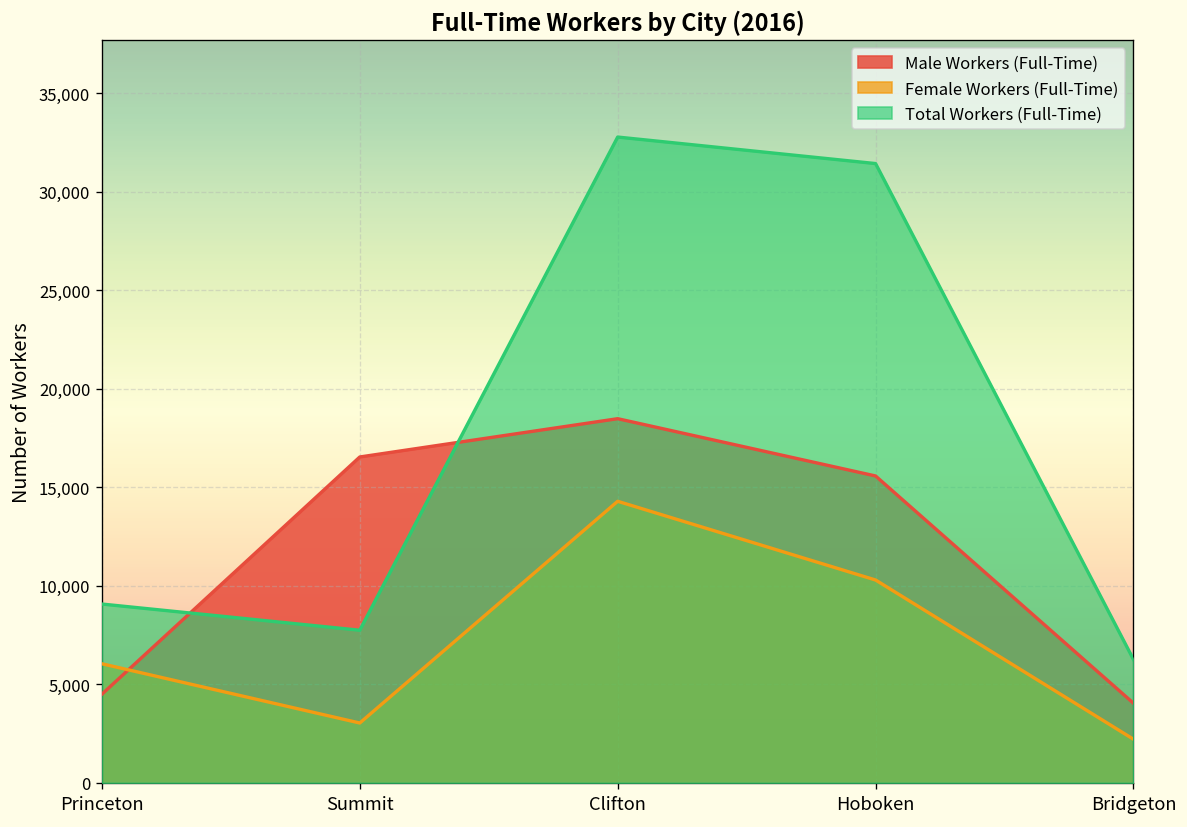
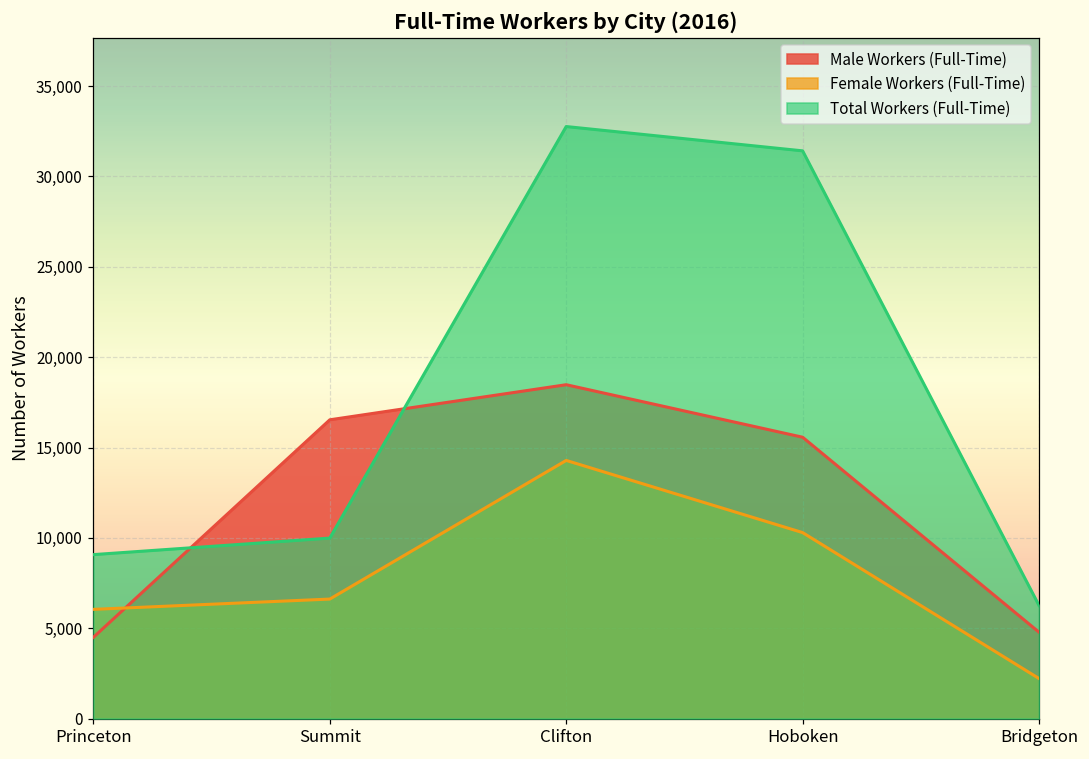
Female Workers (Full-Time), Summit: 3,000 -> 6,600
Total Workers (Full-Time), Summit: 7,700 -> 10,000
Male Workers (Full-Time), Bridgeton: 4,000 -> 4,800
